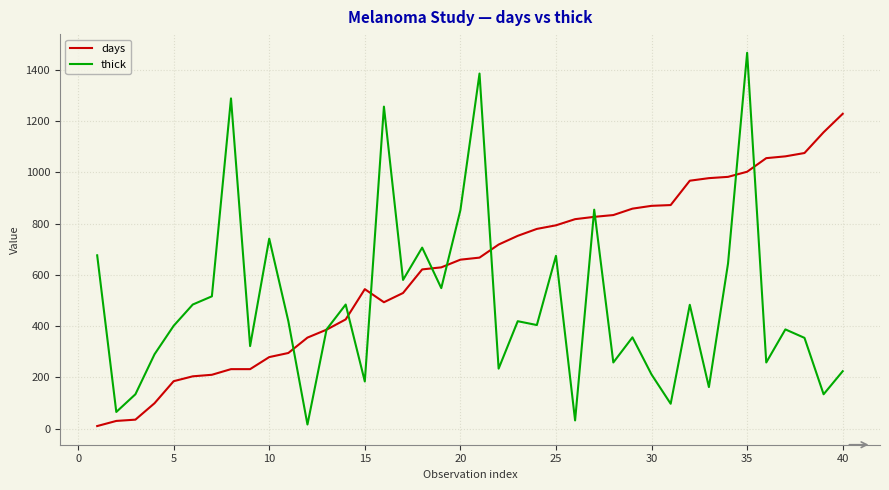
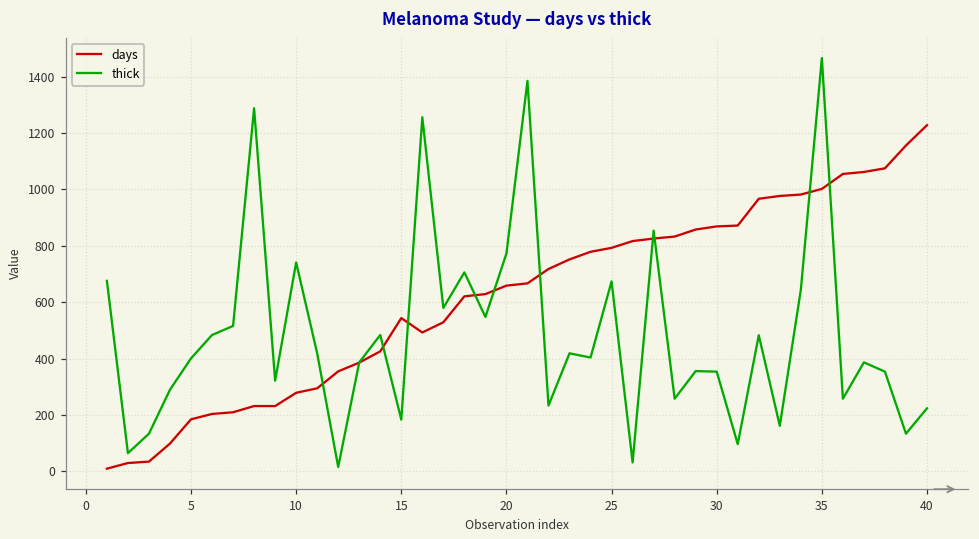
thick, 20: 850 -> 770
thick, 30: 210 -> 350
